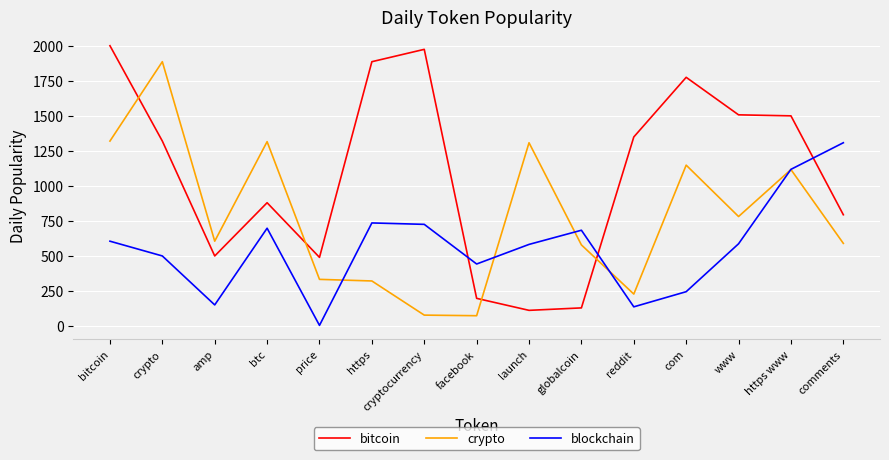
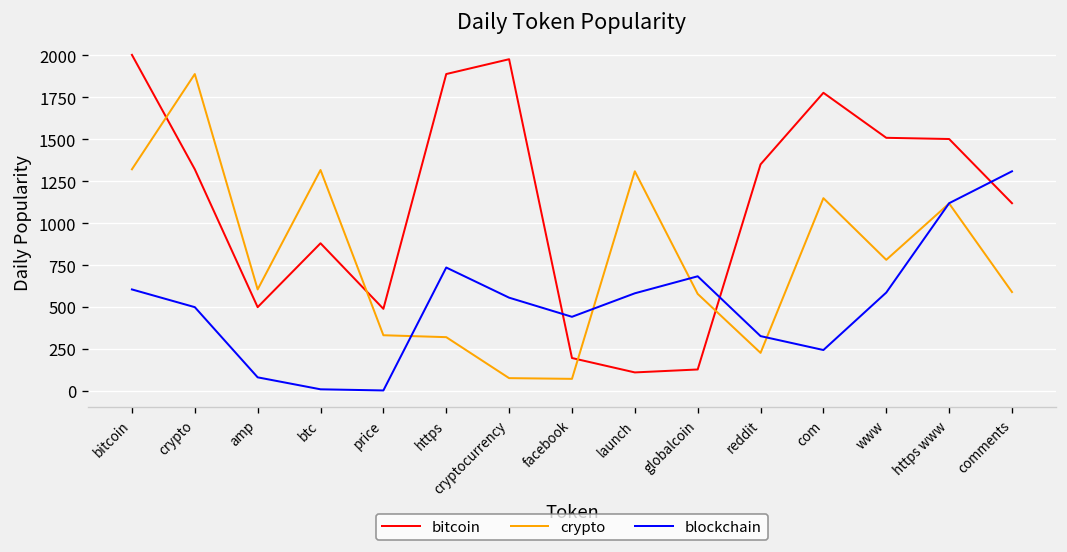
blockchain, amp: 150 -> 80
blockchain, btc: 700 -> 10
blockchain, cryptocurrency: 730 -> 560
blockchain, reddit: 140 -> 330
bitcoin, comments: 800 -> 1120
